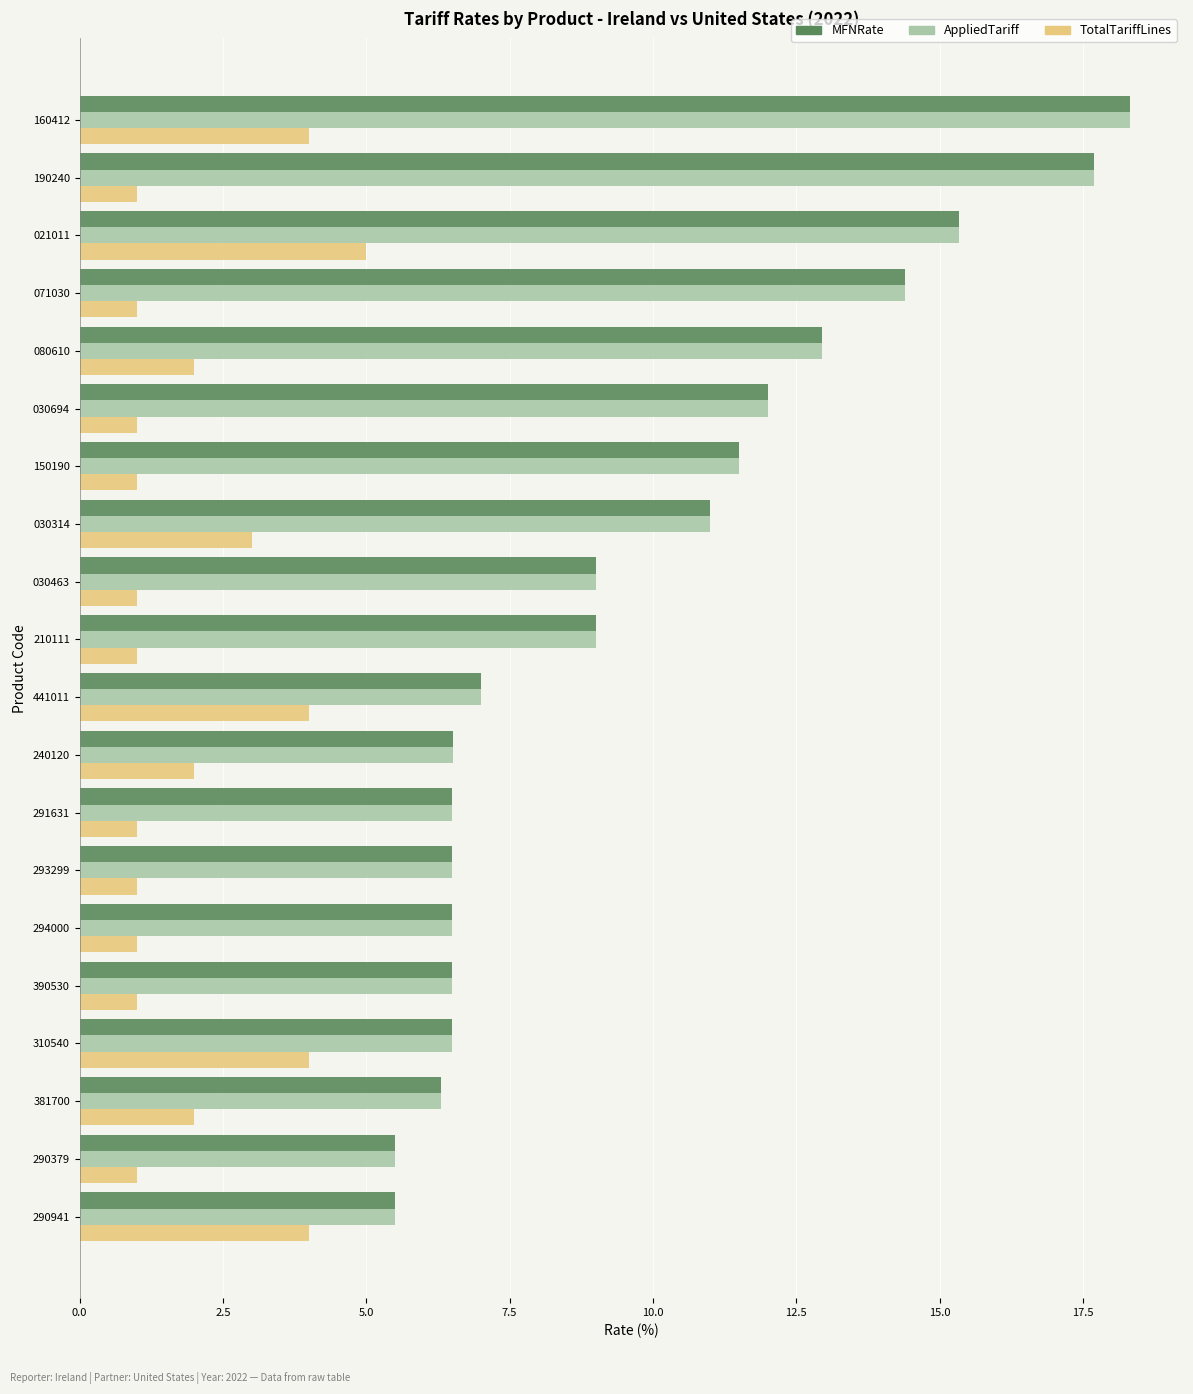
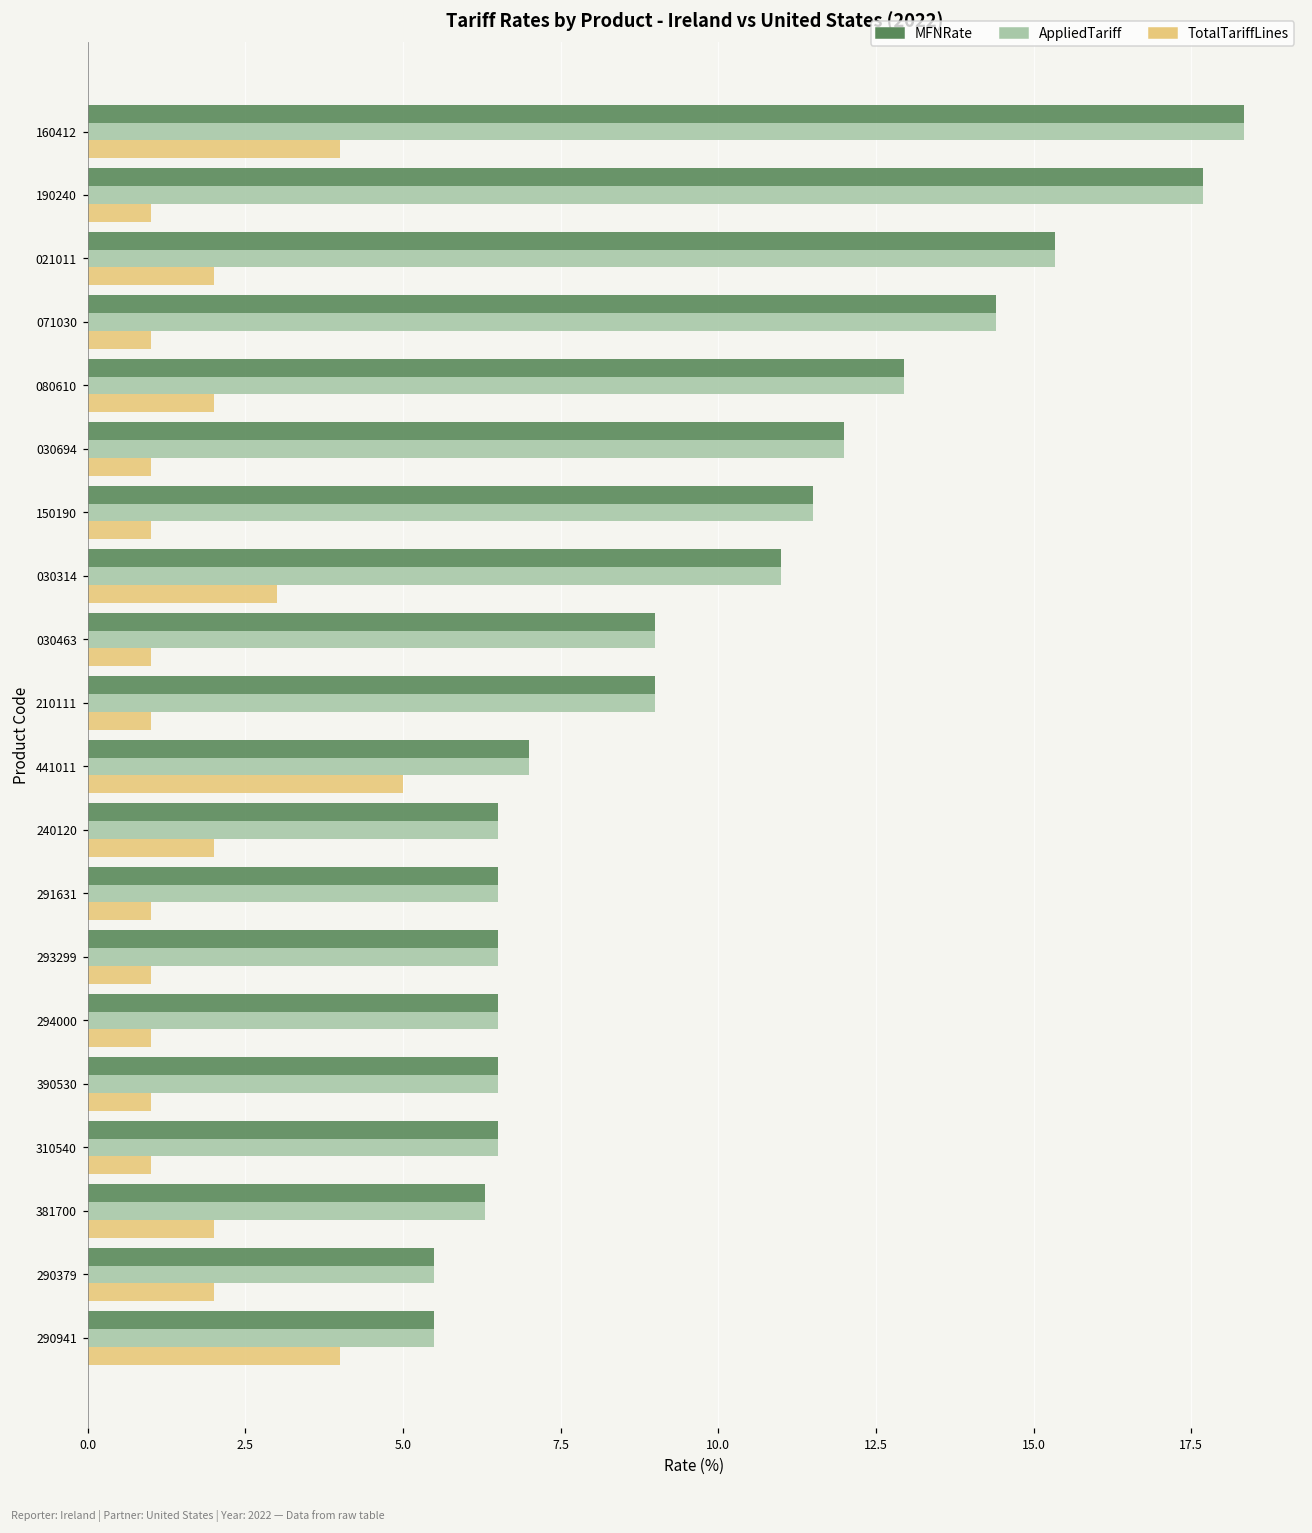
TotalTariffLines, 021011: 5 -> 2
TotalTariffLines, 441011: 4 -> 5
TotalTariffLines, 310540: 4 -> 1
TotalTariffLines, 290379: 1 -> 2
